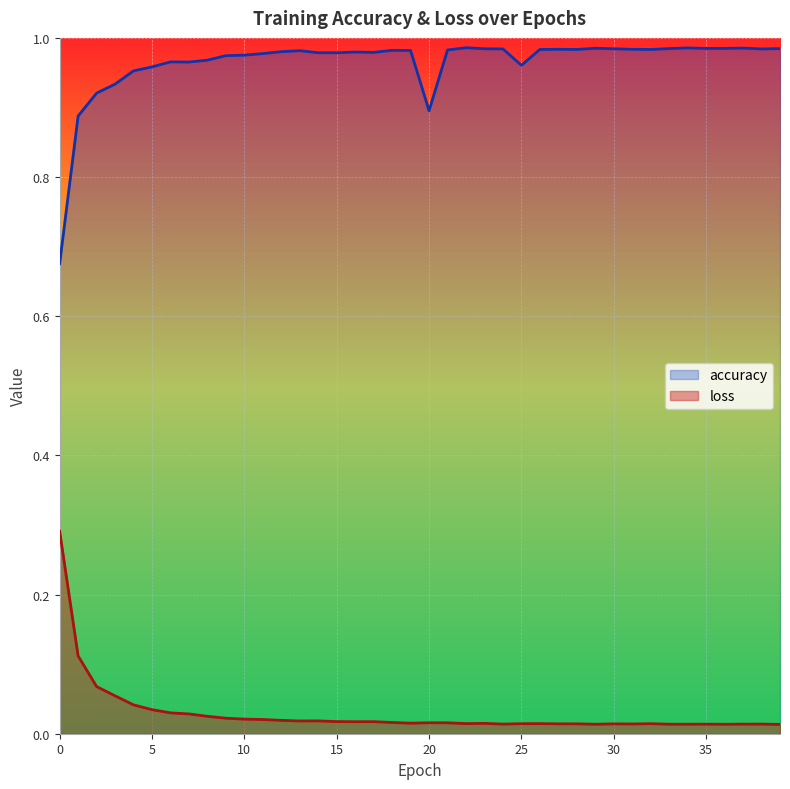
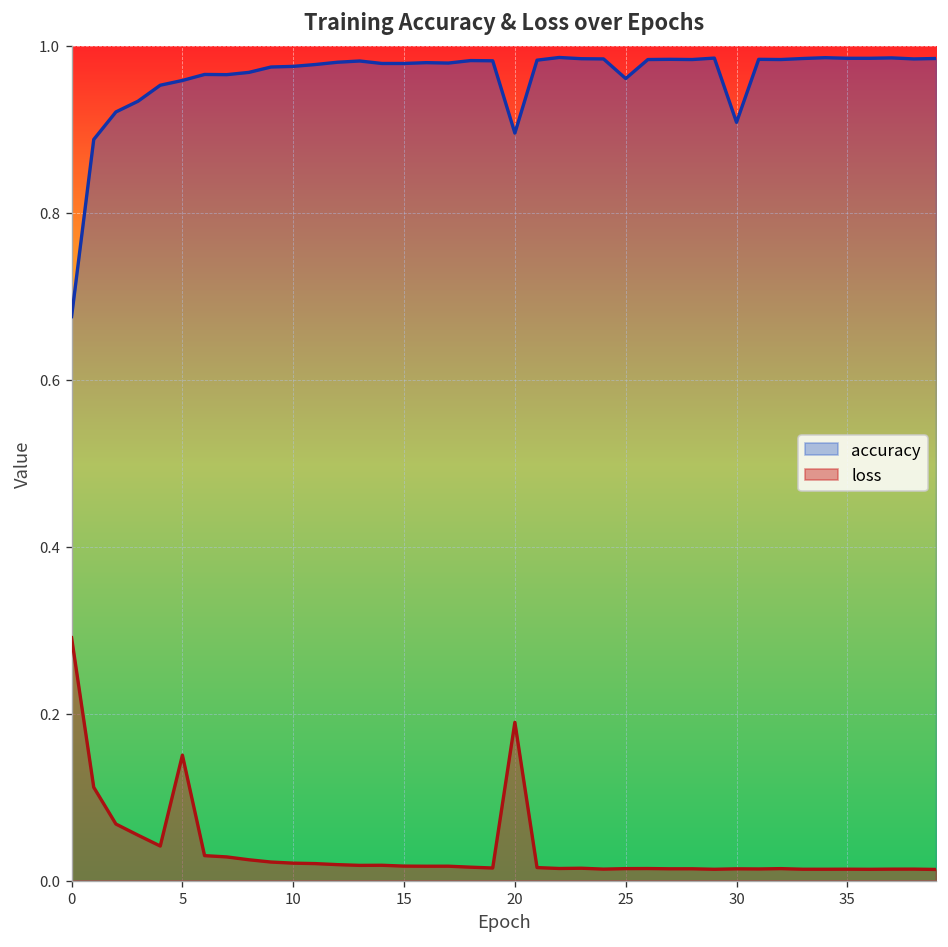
loss, 5: 0.03 -> 0.15
loss, 20: 0.02 -> 0.19
accuracy, 30: 0.98 -> 0.91
